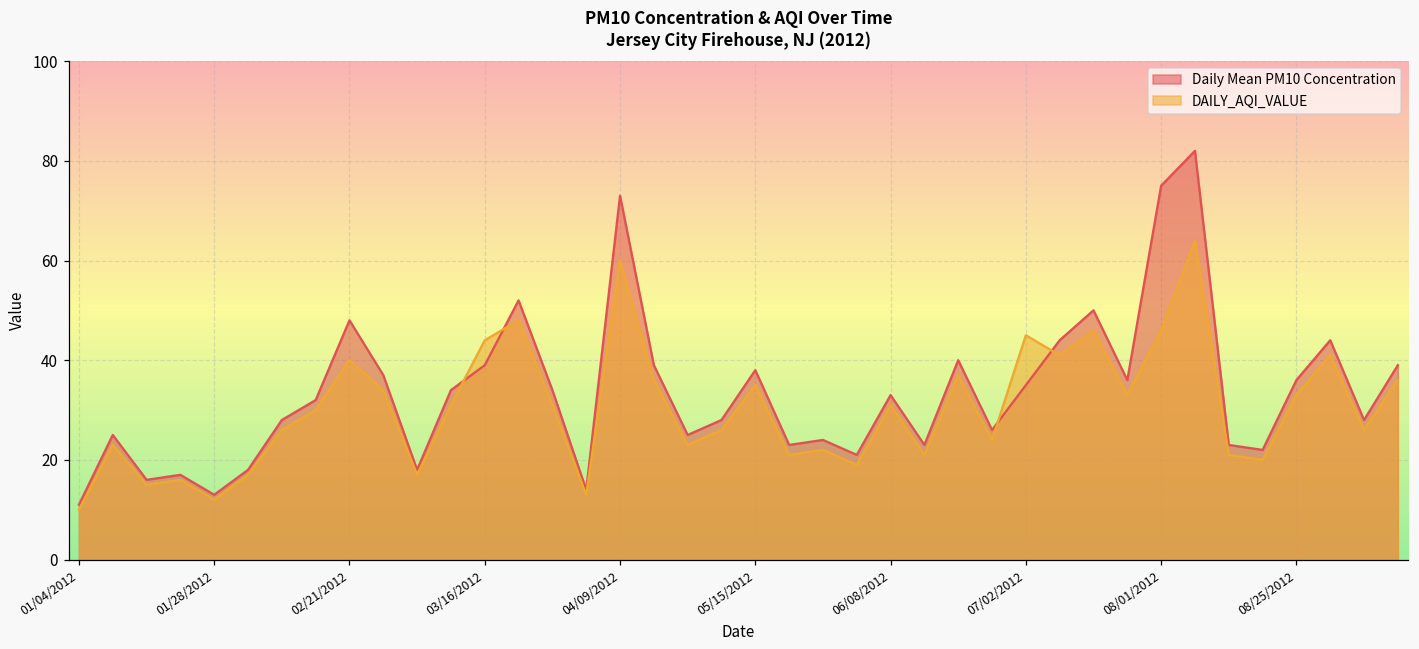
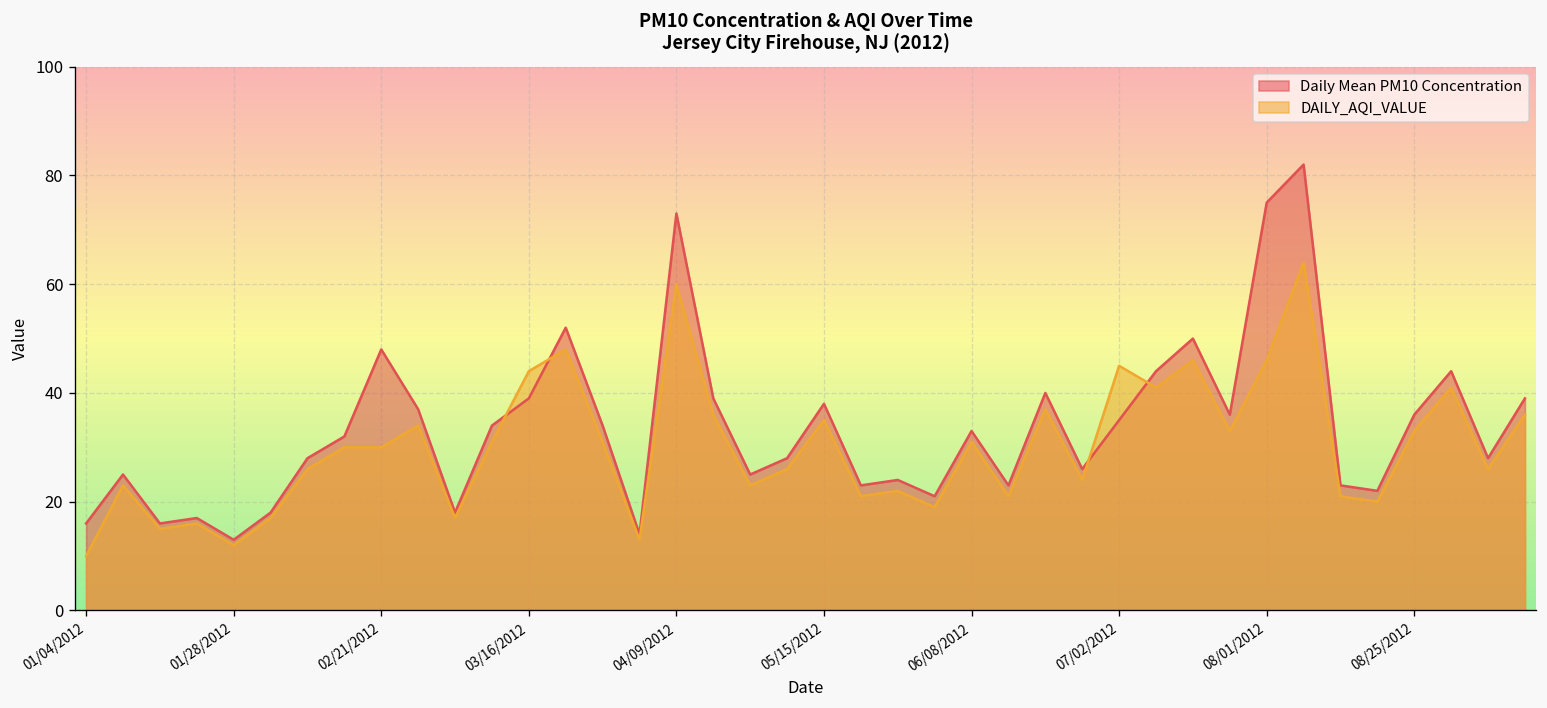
Daily Mean PM10 Concentration, 01/04/2012: 11 -> 16
DAILY_AQI_VALUE, 02/21/2012: 40 -> 30
